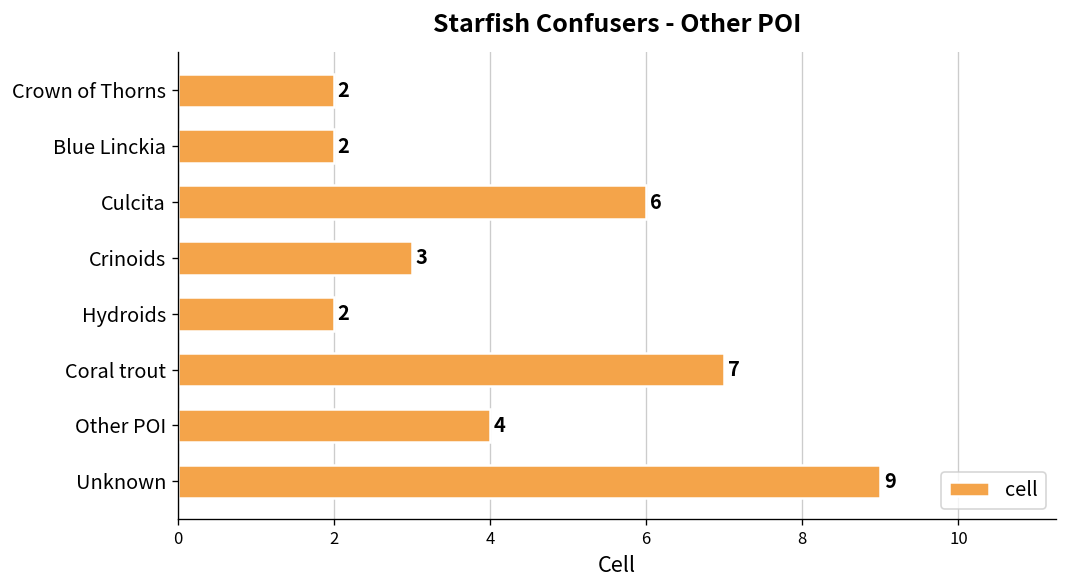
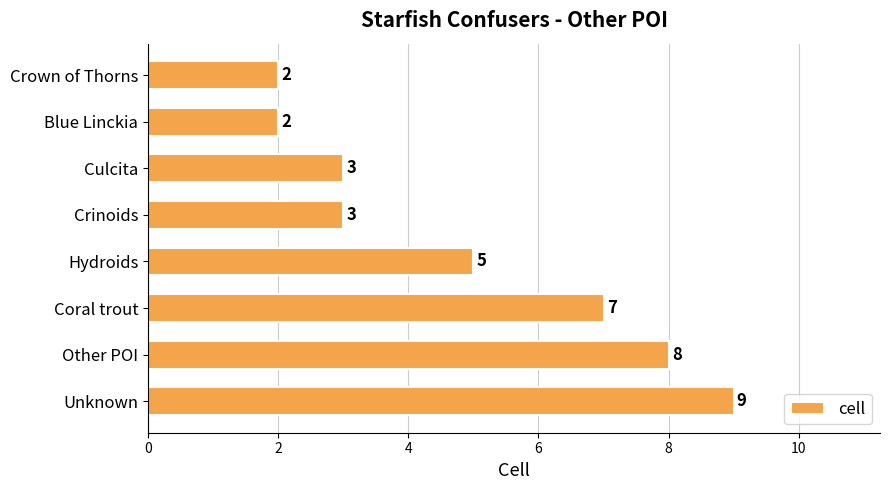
Culcita: 6 -> 3
Hydroids: 2 -> 5
Other POI: 4 -> 8
